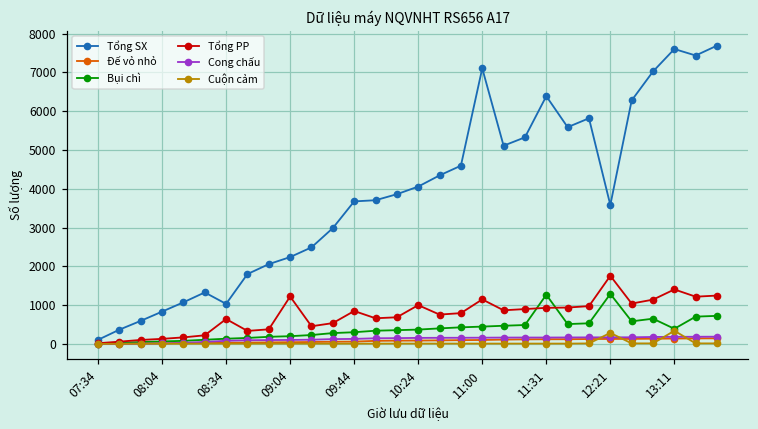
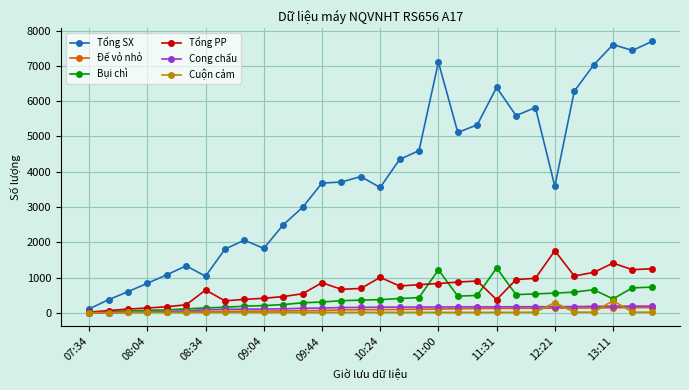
Tổng SX, 09:04: 2200 -> 1800
Tổng PP, 09:04: 1200 -> 400
Tổng SX, 10:24: 4100 -> 3600
Bụi chì, 11:00: 500 -> 1200
Tổng PP, 11:00: 1200 -> 800
Tổng PP, 11:31: 900 -> 400
Bụi chì, 12:21: 1300 -> 600
